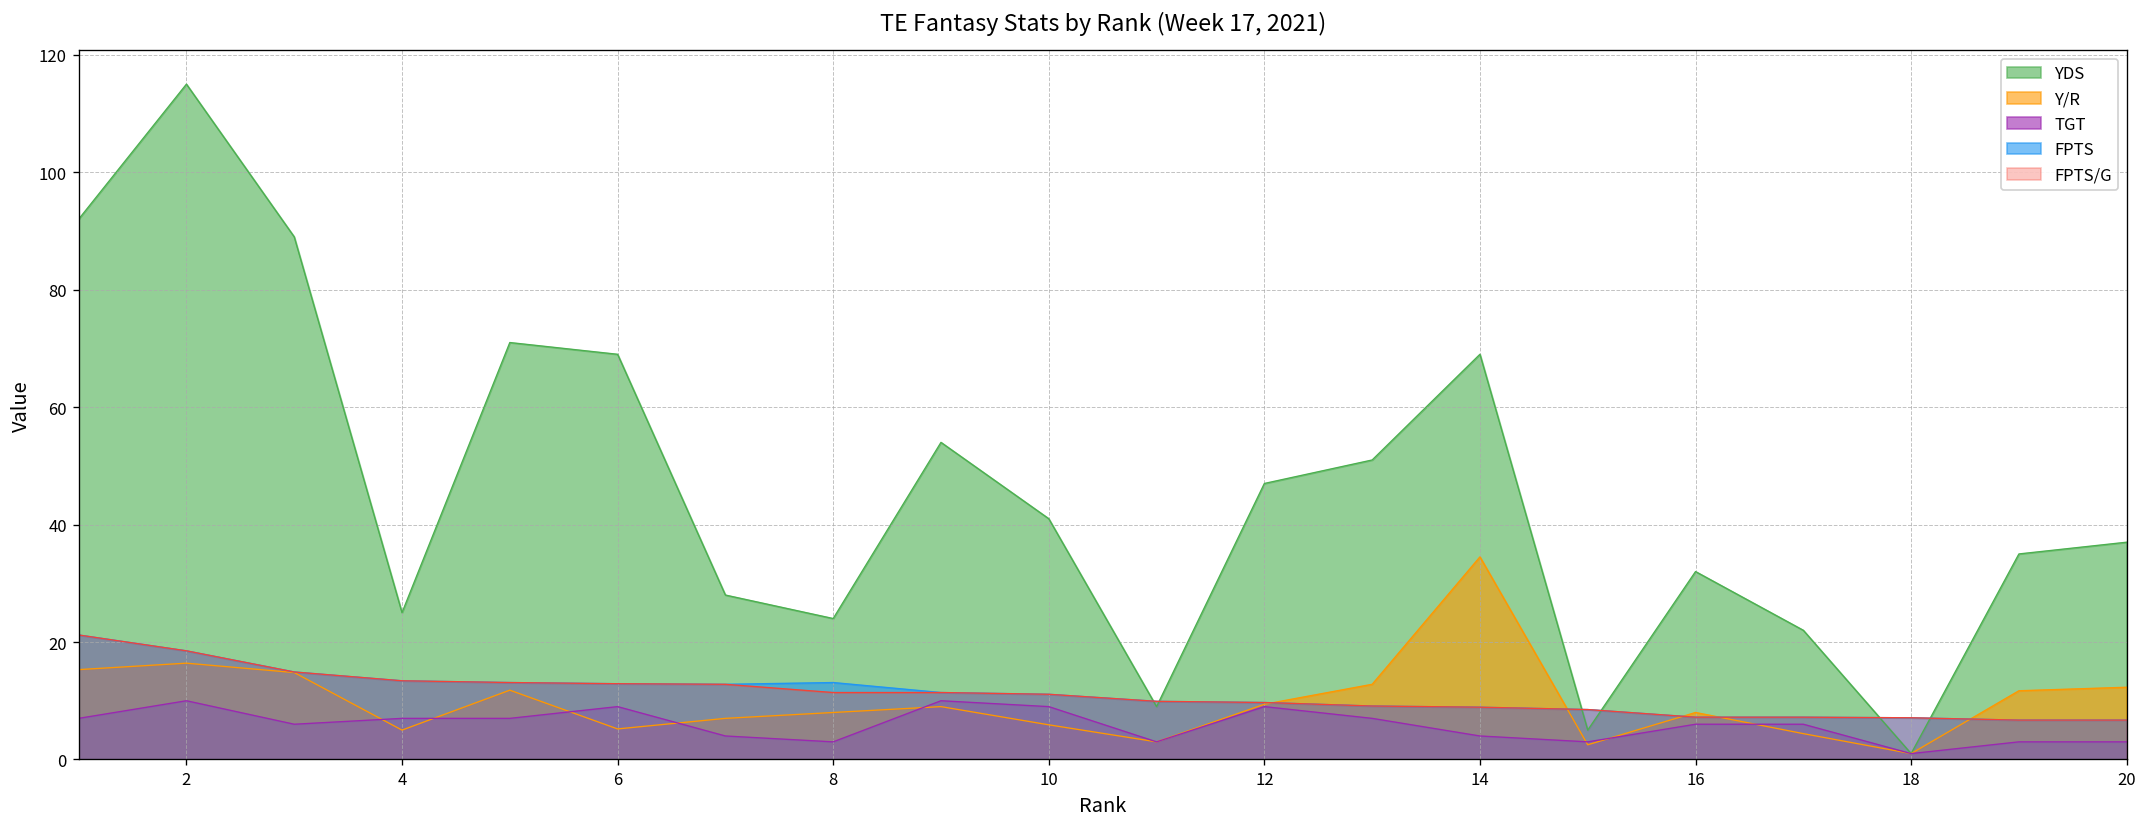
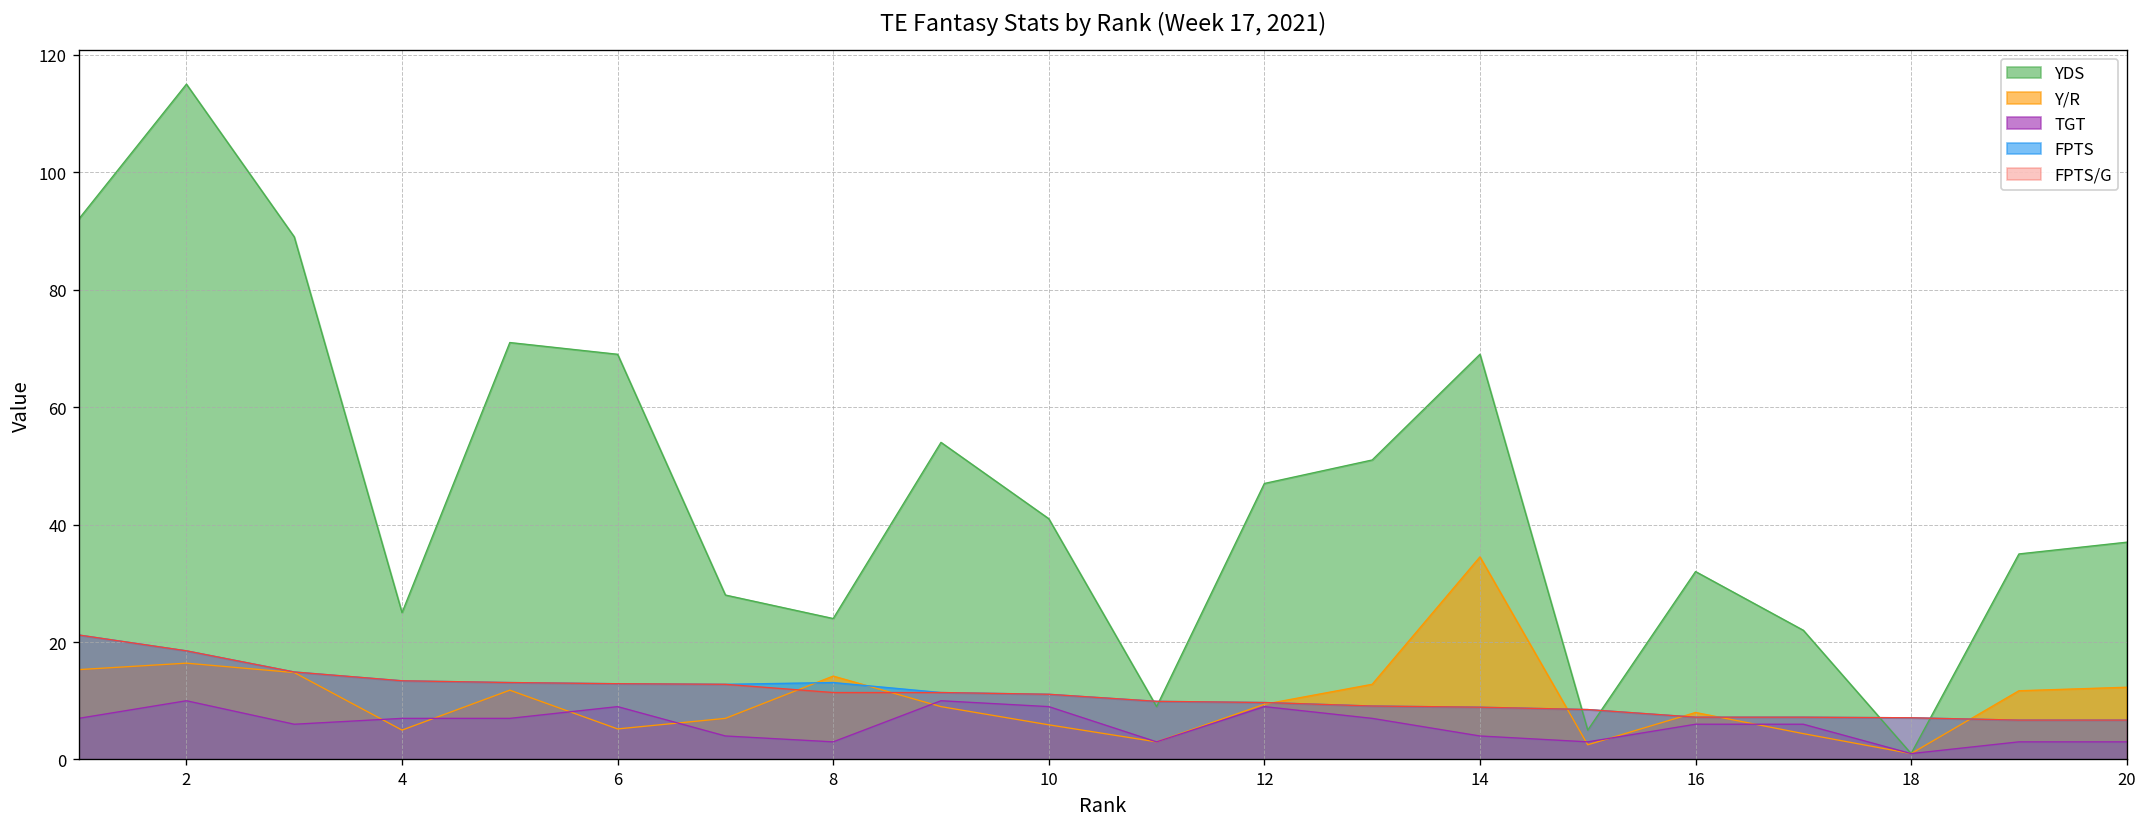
Y/R, 8: 8 -> 14
